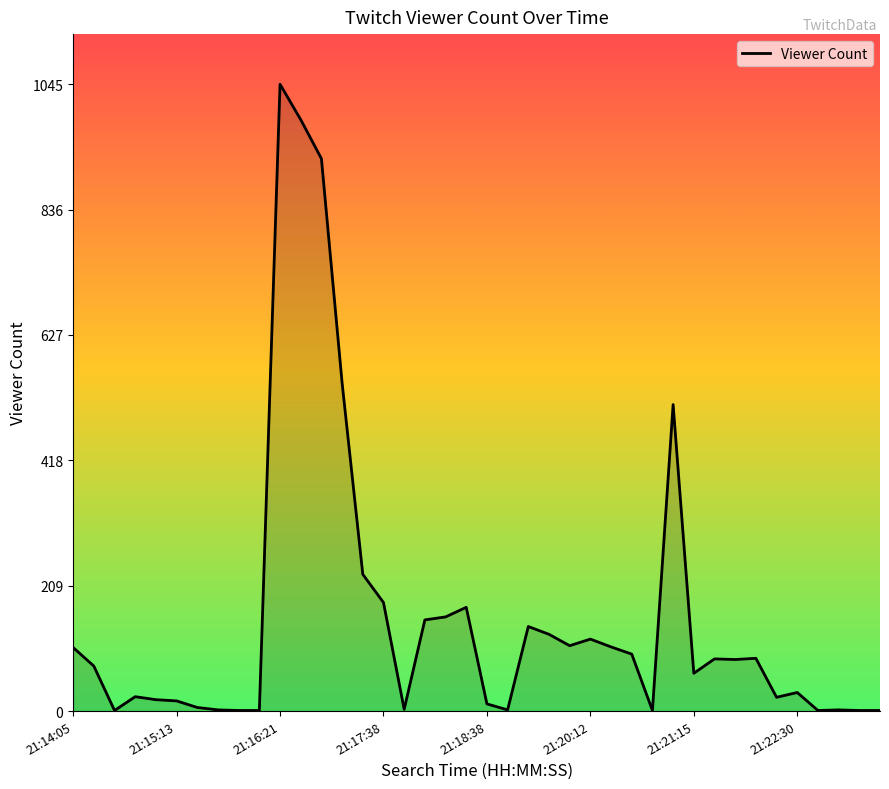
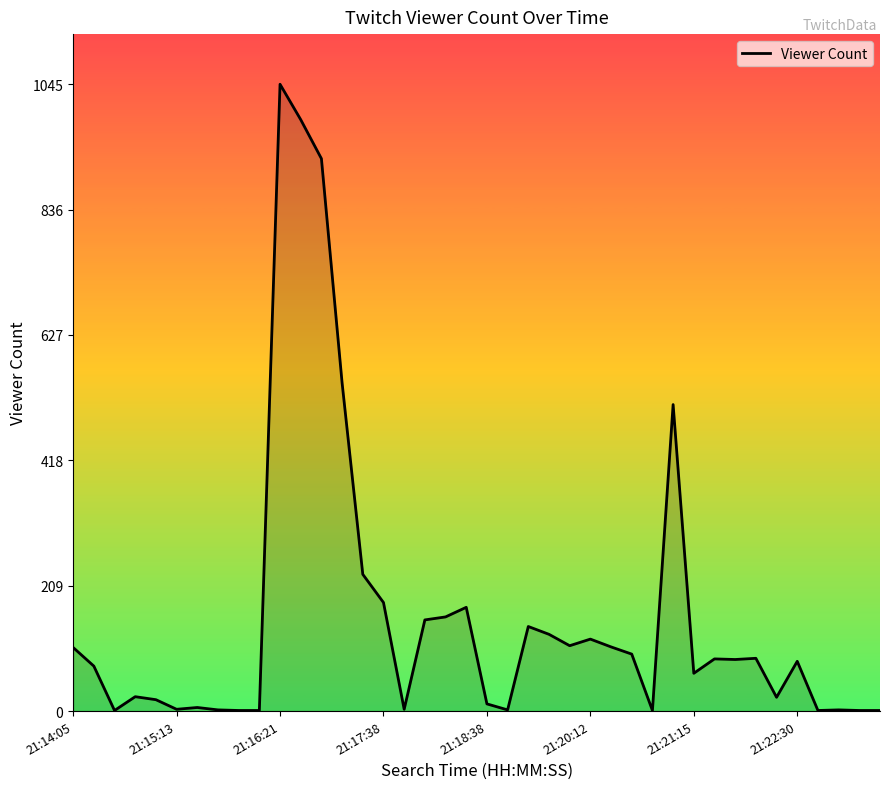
21:15:13: 20 -> 0
21:22:30: 30 -> 80
